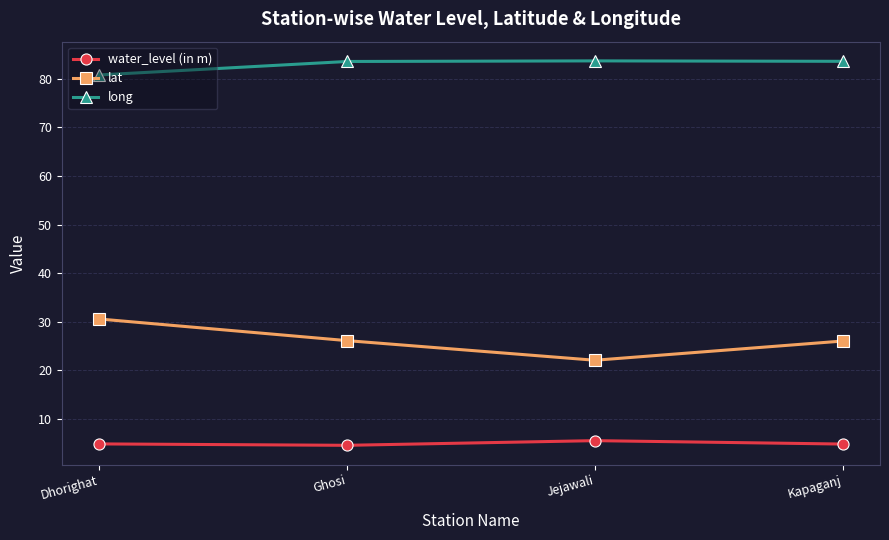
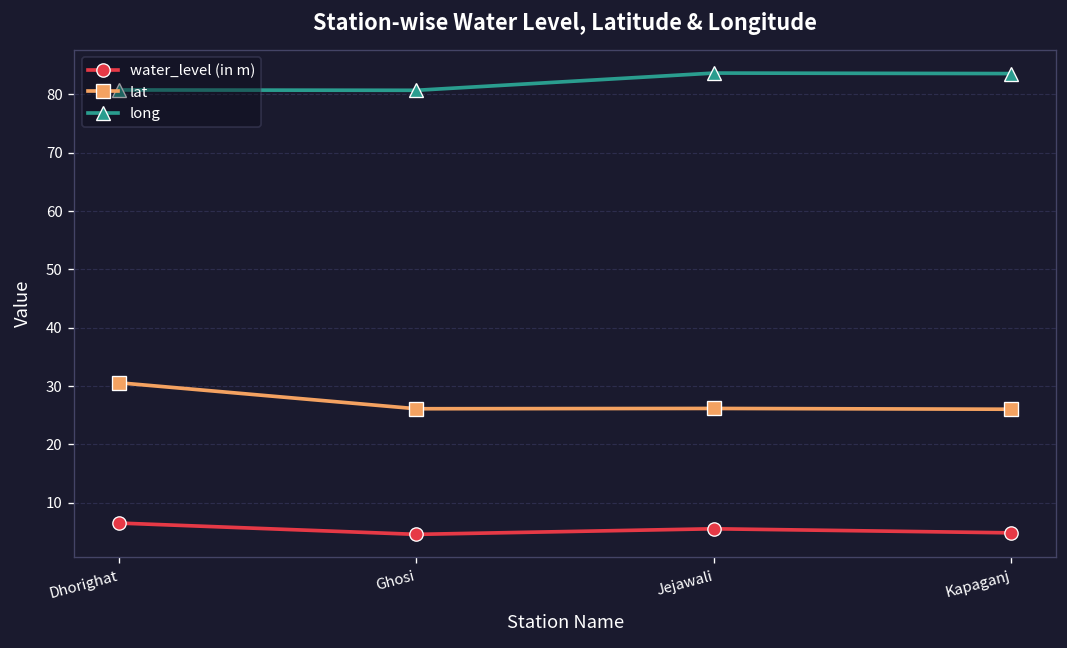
water_level (in m), Dhorighat: 5 -> 7
long, Ghosi: 84 -> 81
lat, Jejawali: 22 -> 26
